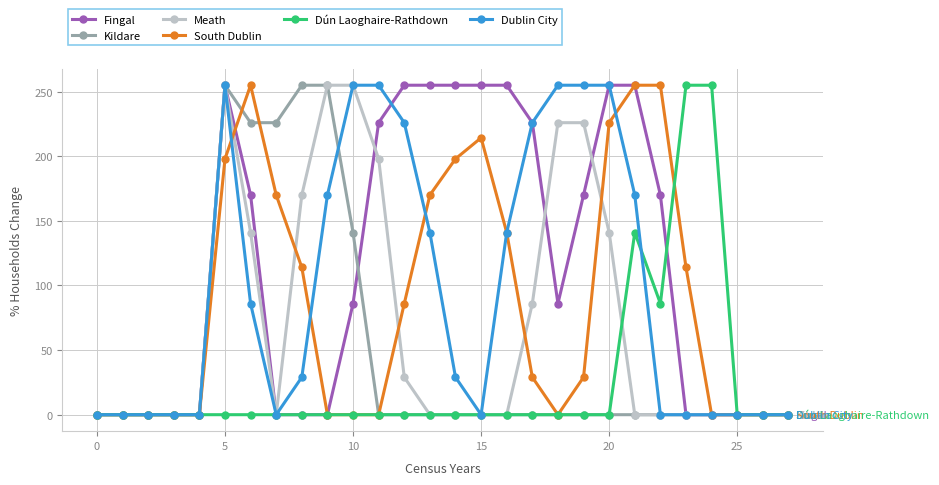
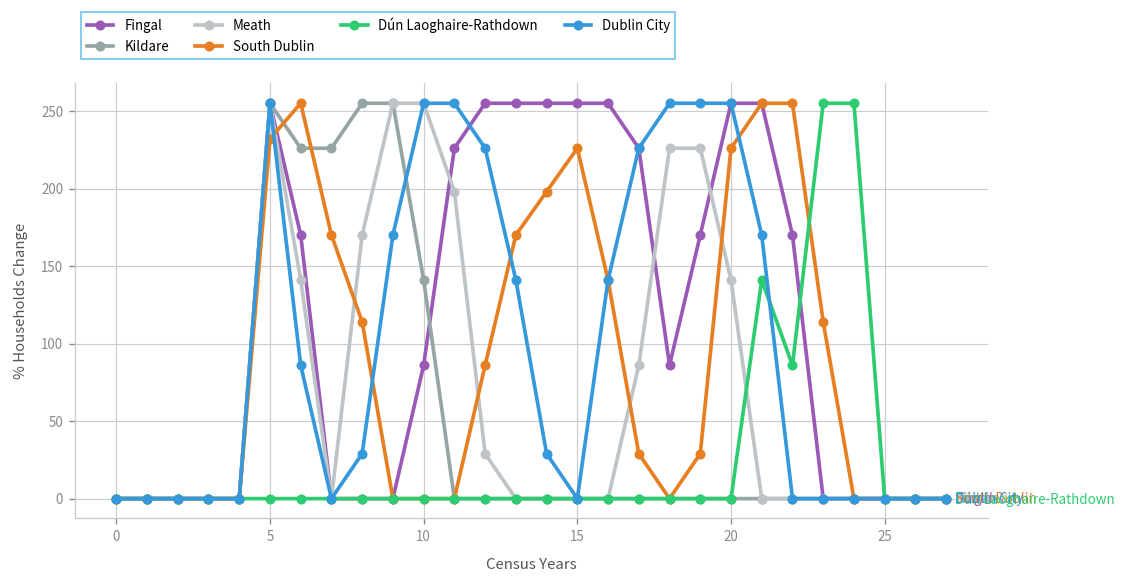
South Dublin, 5: 198 -> 232
South Dublin, 15: 214 -> 226
